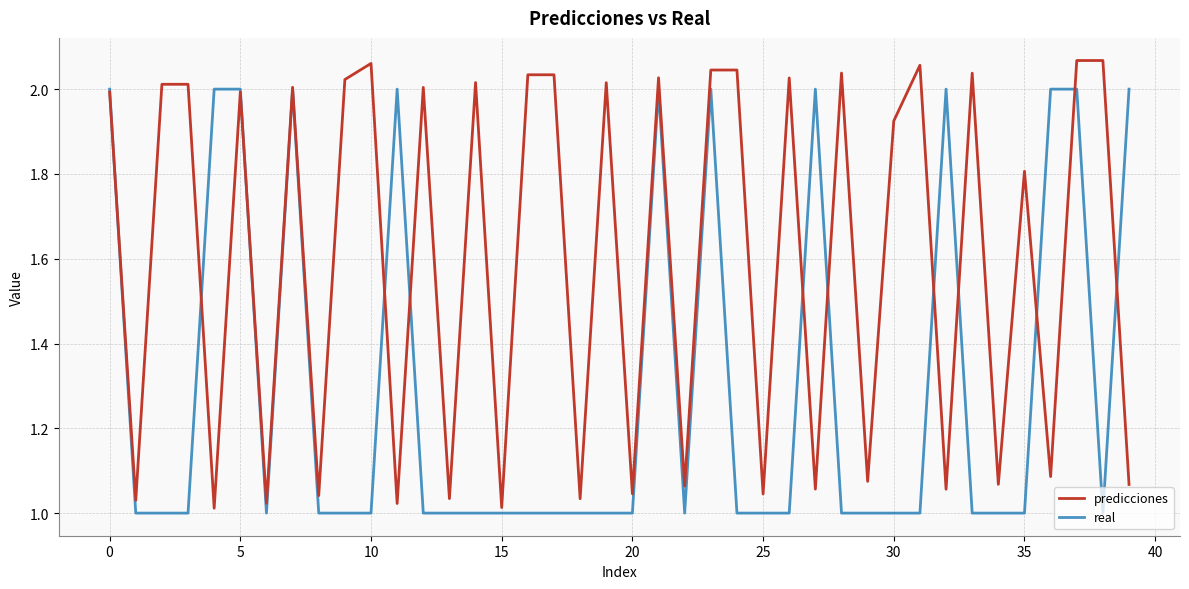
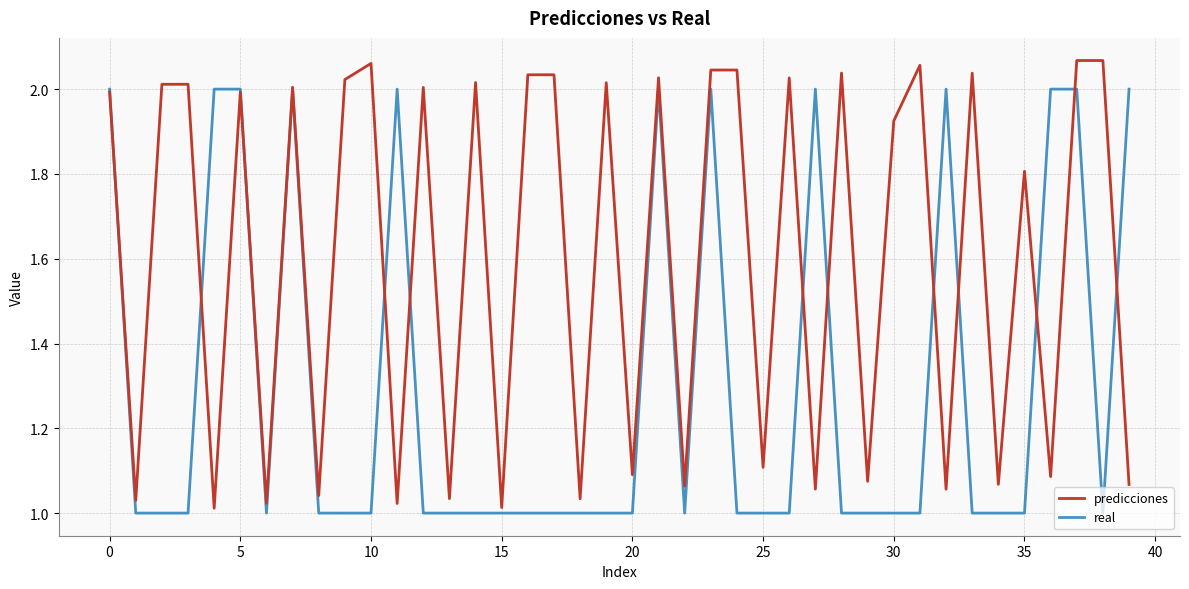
predicciones, 20: 1.05 -> 1.09
predicciones, 25: 1.05 -> 1.11
